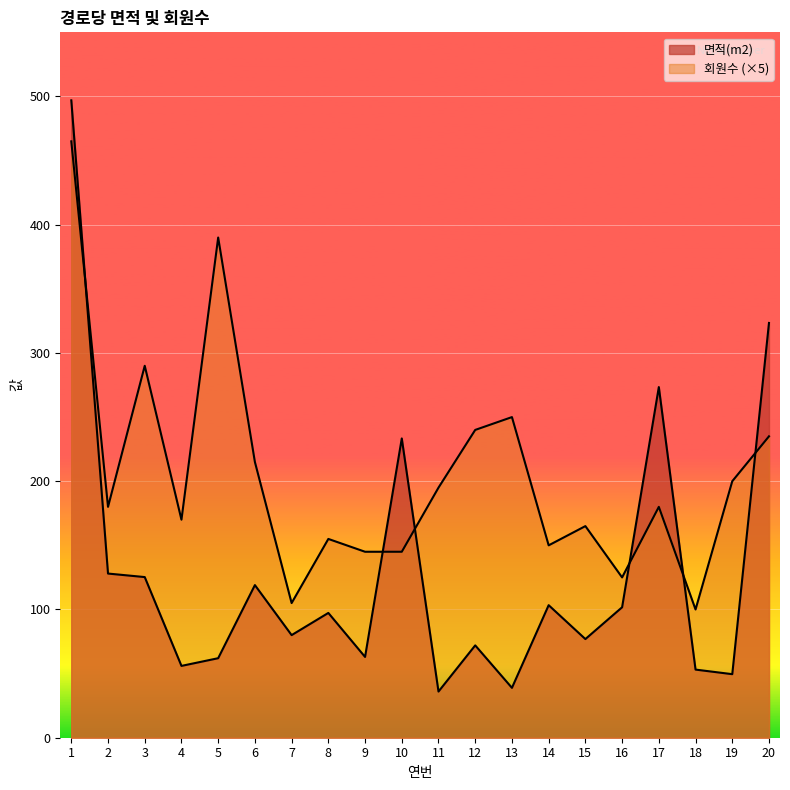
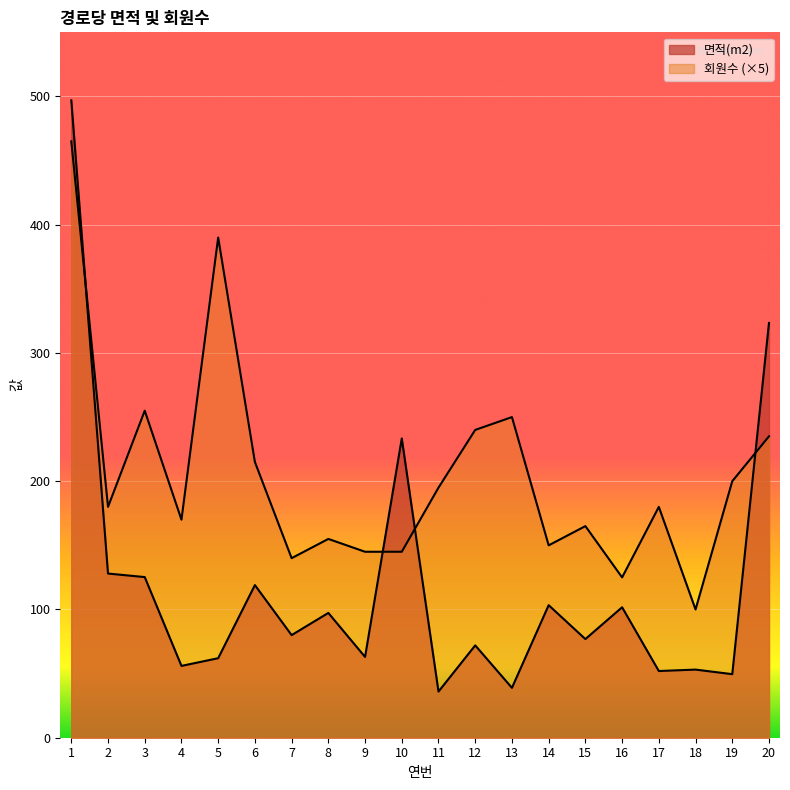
회원수 (×5), 3: 290 -> 255
회원수 (×5), 7: 105 -> 140
면적(m2), 17: 273 -> 52
